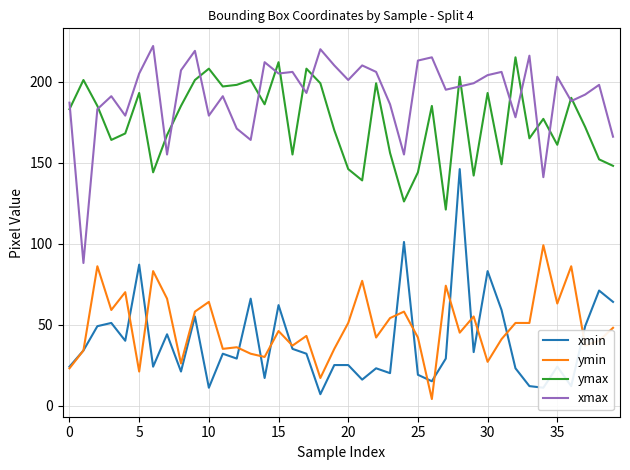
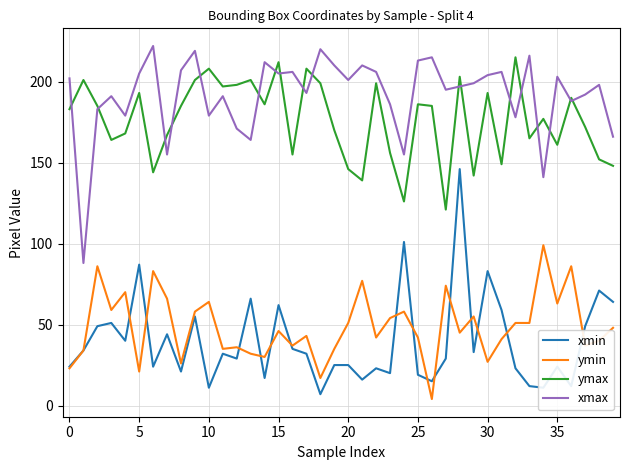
xmax, 0: 187 -> 202
ymax, 25: 144 -> 186
